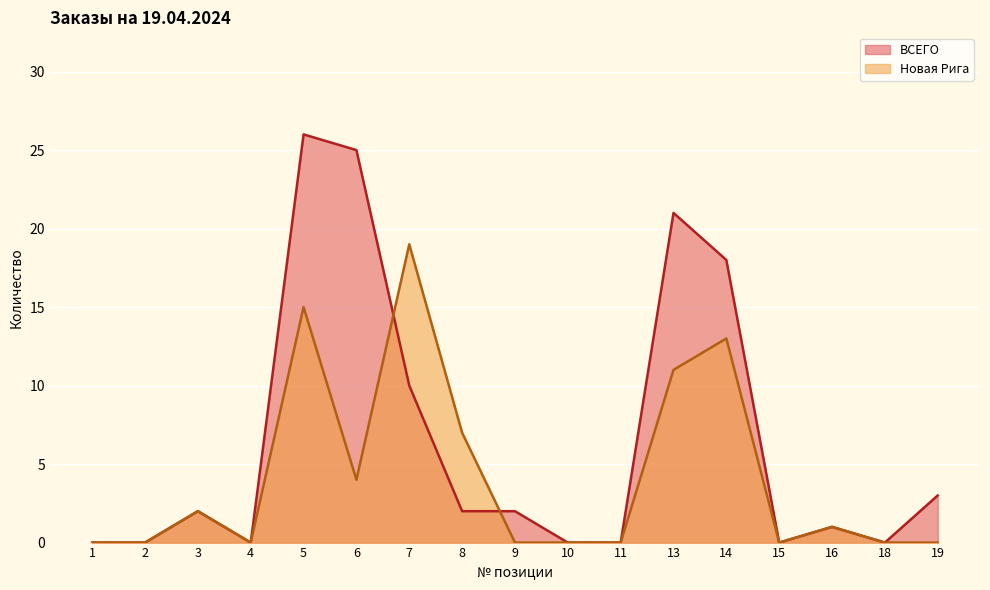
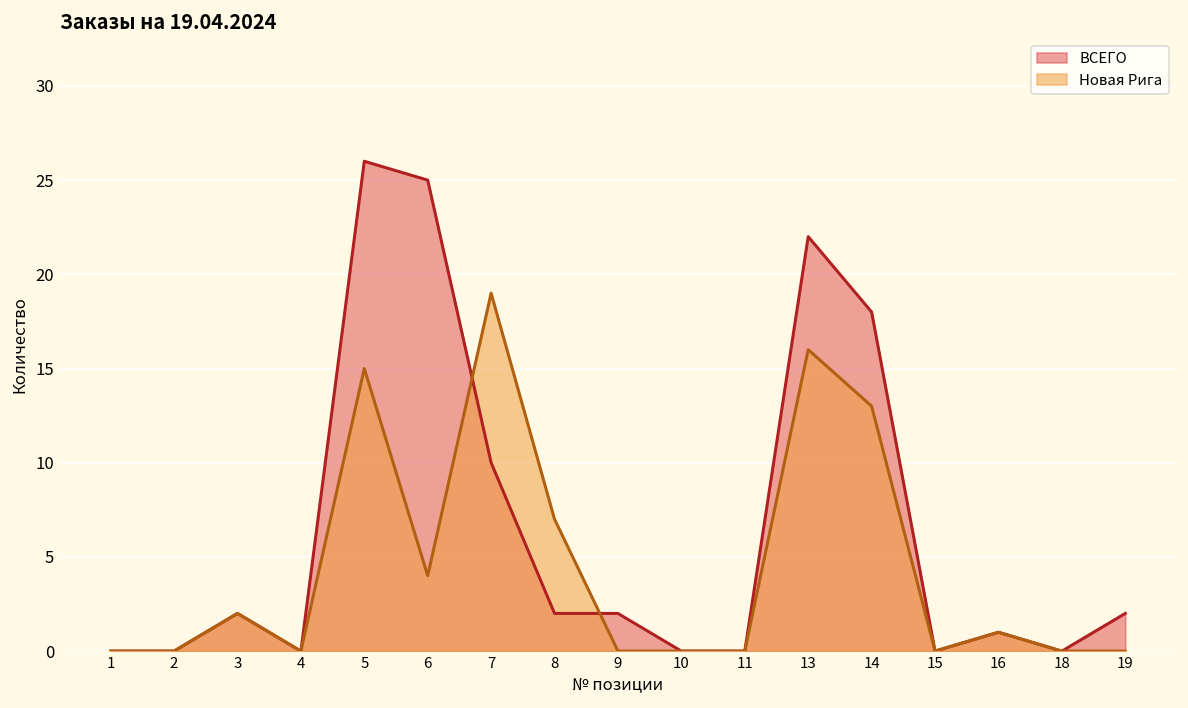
ВСЕГО, 13: 21 -> 22
Новая Рига, 13: 11 -> 16
ВСЕГО, 19: 3 -> 2
